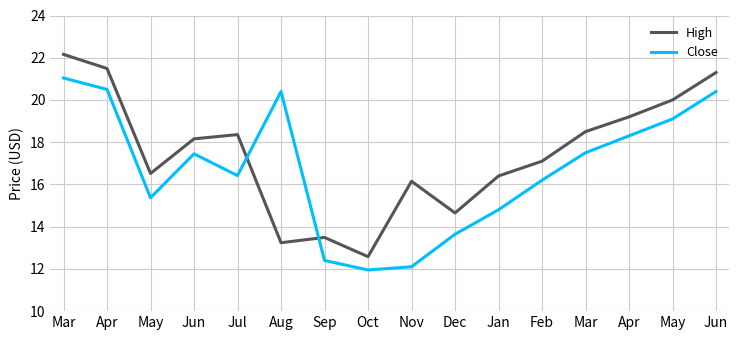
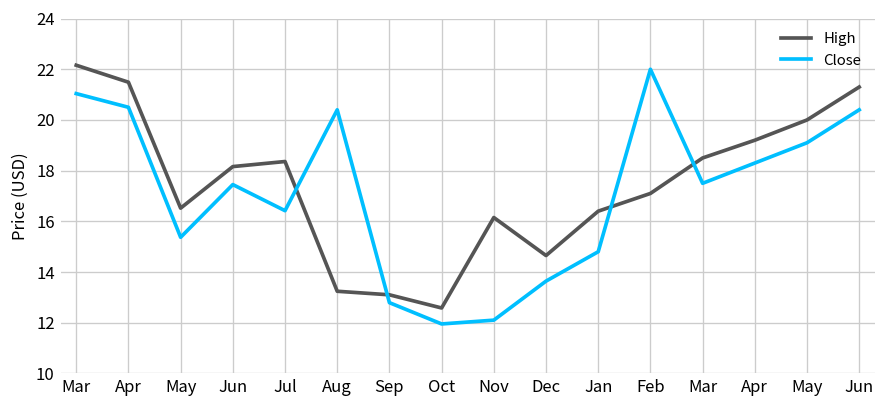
High, Sep: 13.5 -> 13.1
Close, Sep: 12.4 -> 12.8
Close, Feb: 16.2 -> 22.0
